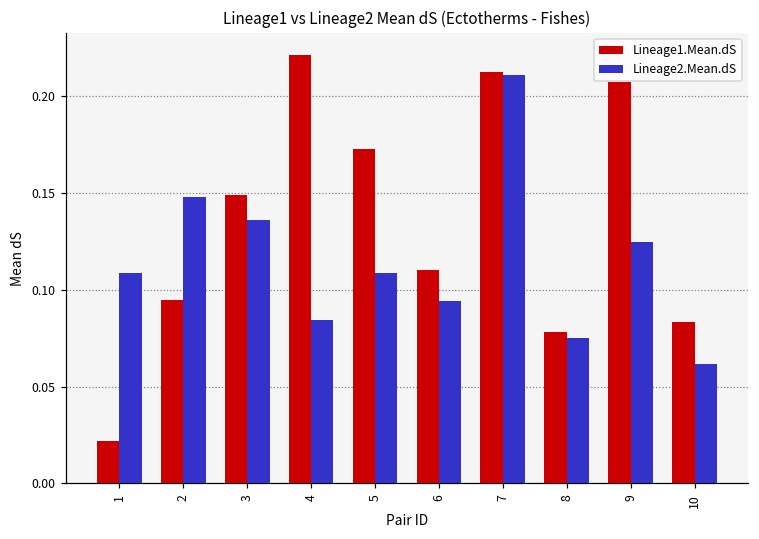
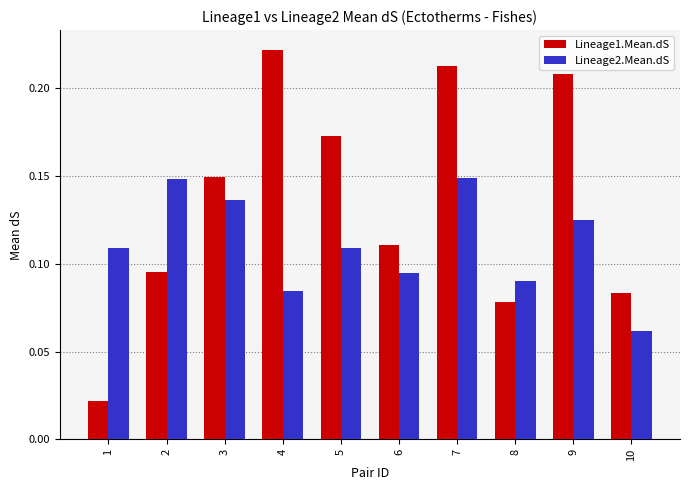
Lineage2.Mean.dS, 7: 0.211 -> 0.149
Lineage2.Mean.dS, 8: 0.075 -> 0.090
